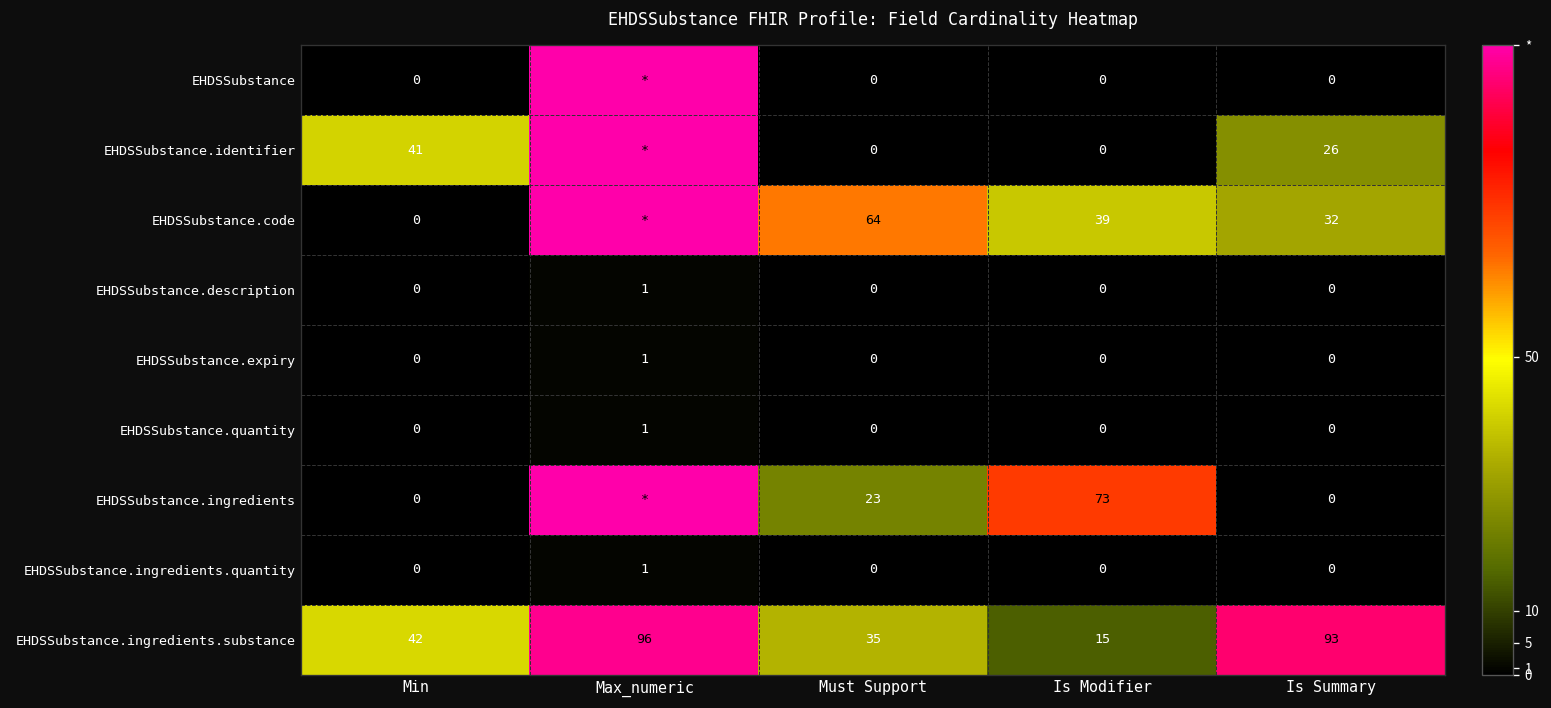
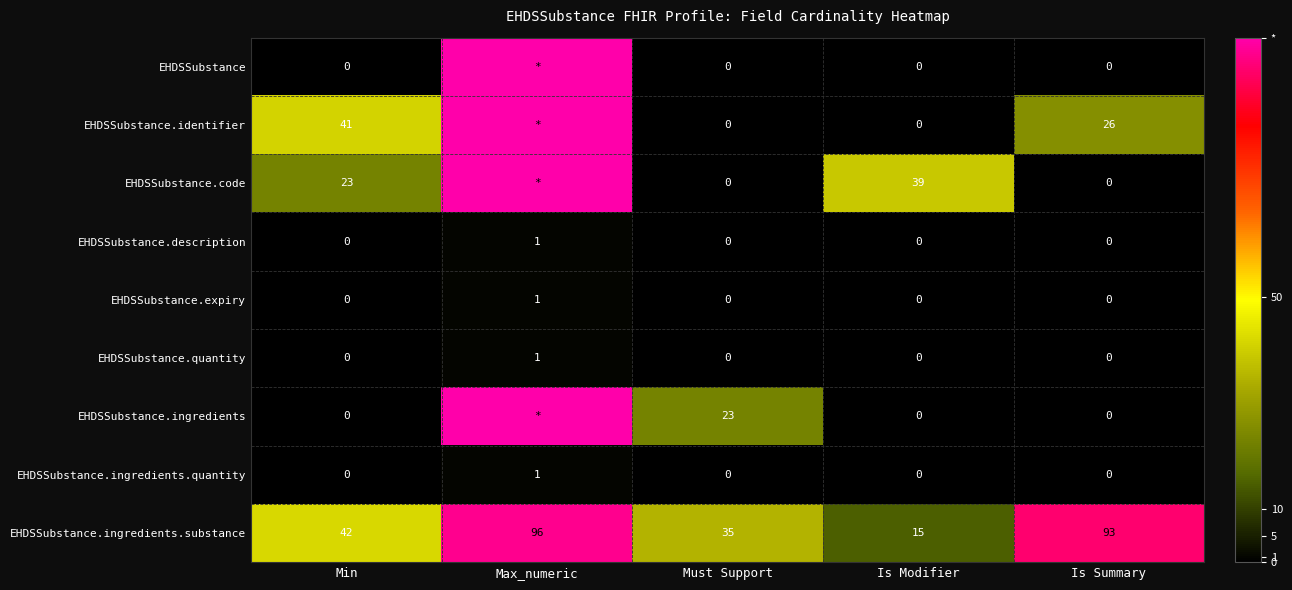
EHDSSubstance.code, Min: 0 -> 23
EHDSSubstance.code, Must Support: 64 -> 0
EHDSSubstance.code, Is Summary: 32 -> 0
EHDSSubstance.ingredients, Is Modifier: 73 -> 0
